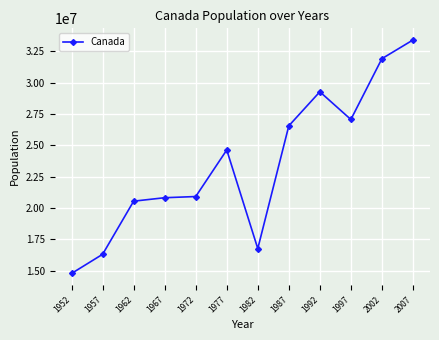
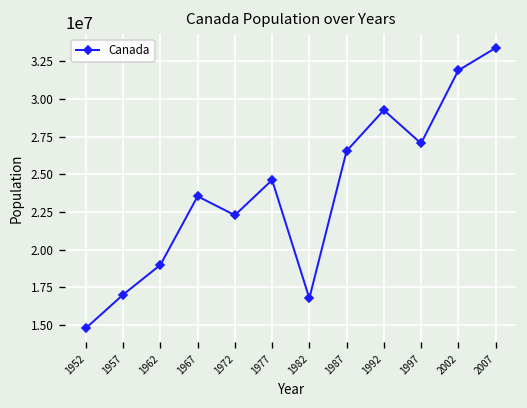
1957: 16300000 -> 17000000
1962: 20500000 -> 19000000
1967: 20800000 -> 23500000
1972: 20900000 -> 22300000
